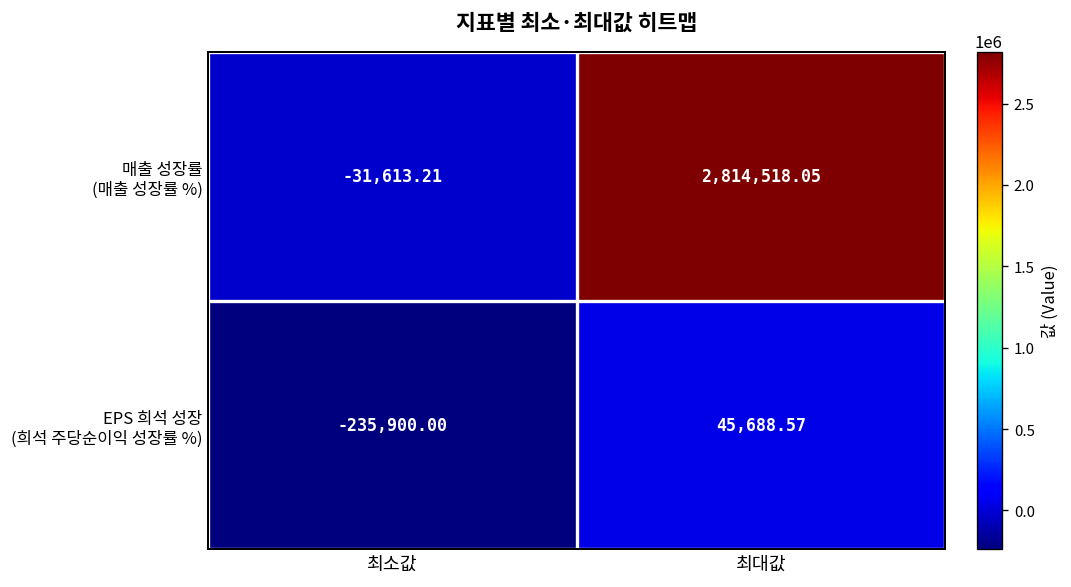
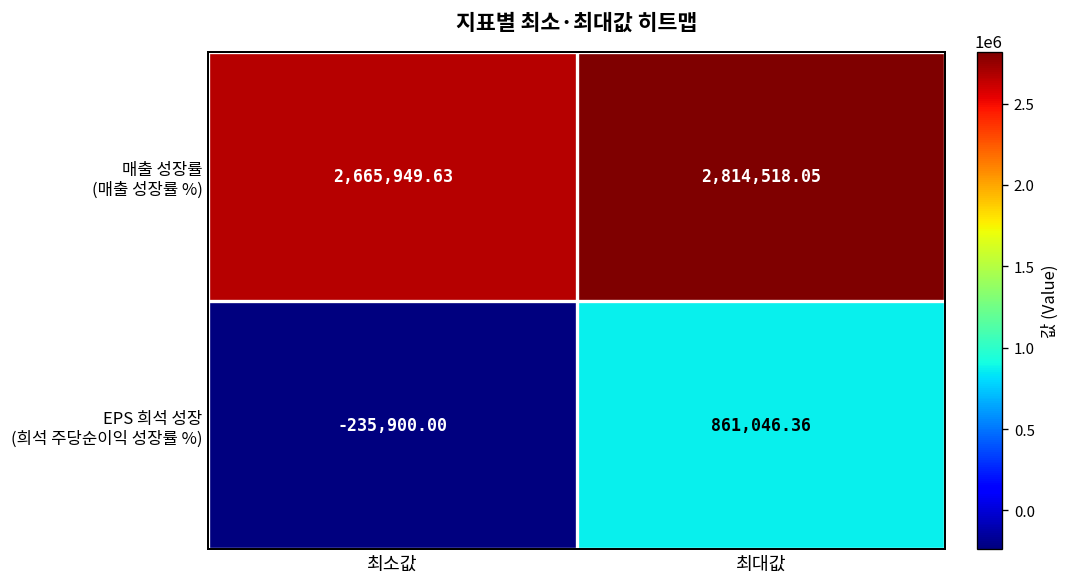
매출 성장률 (매출 성장률 %), 최소값: -31,613.21 -> 2,665,949.63
EPS 희석 성장 (희석 주당순이익 성장률 %), 최대값: 45,688.57 -> 861,046.36
